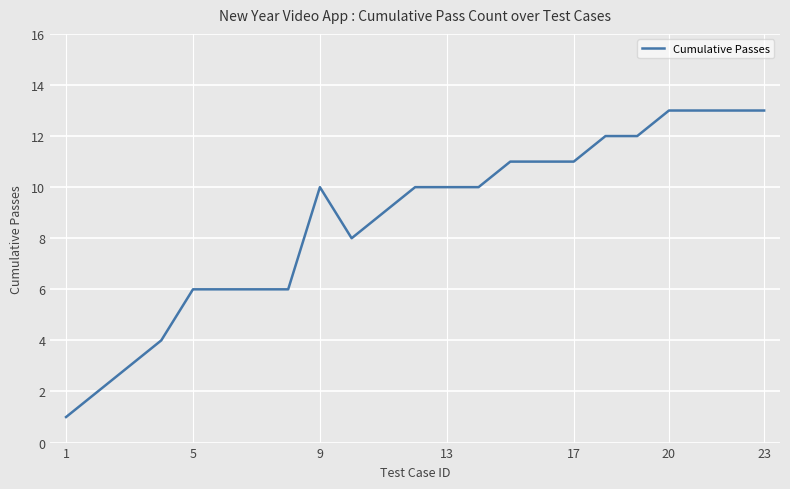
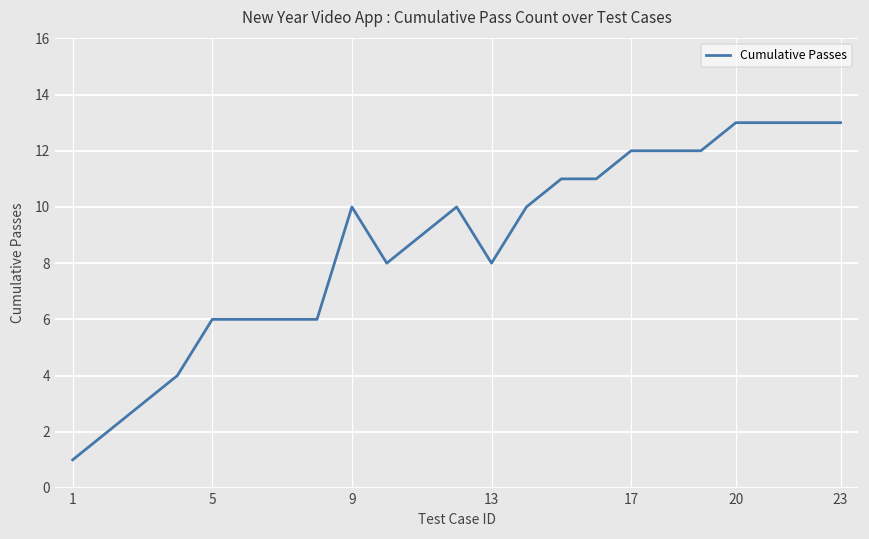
13: 10 -> 8
17: 11 -> 12
